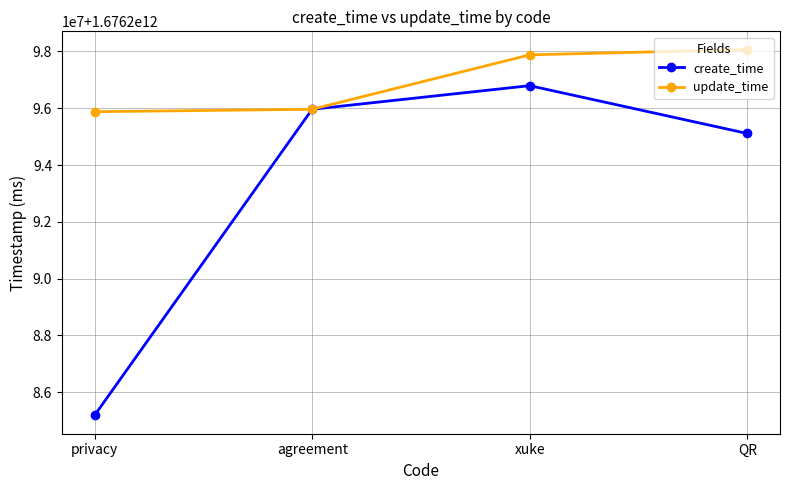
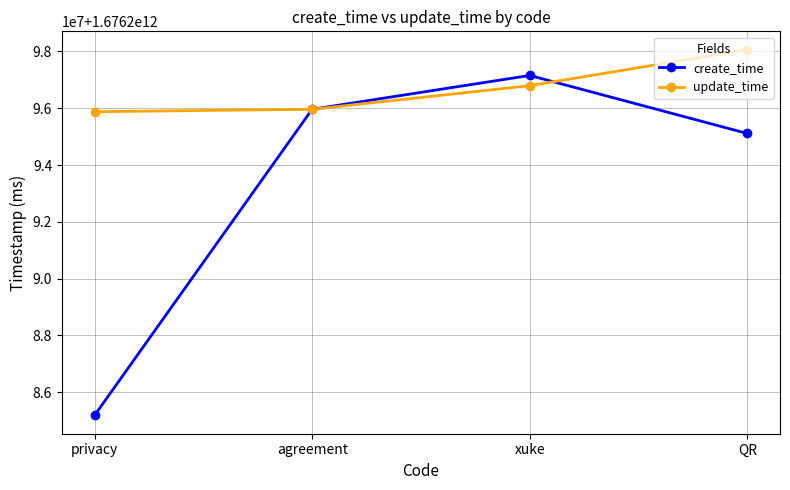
create_time, xuke: 1676296800000 -> 1676297200000
update_time, xuke: 1676297900000 -> 1676296800000
